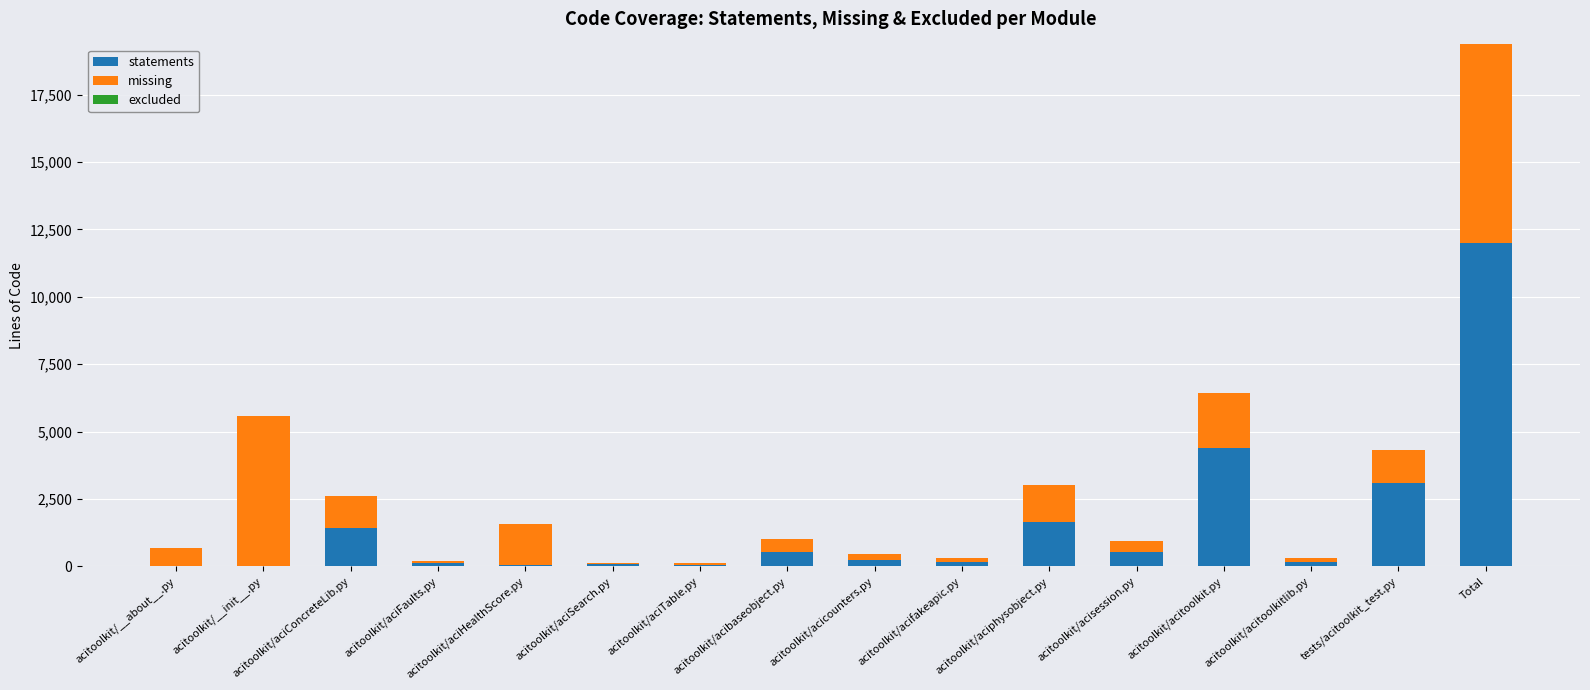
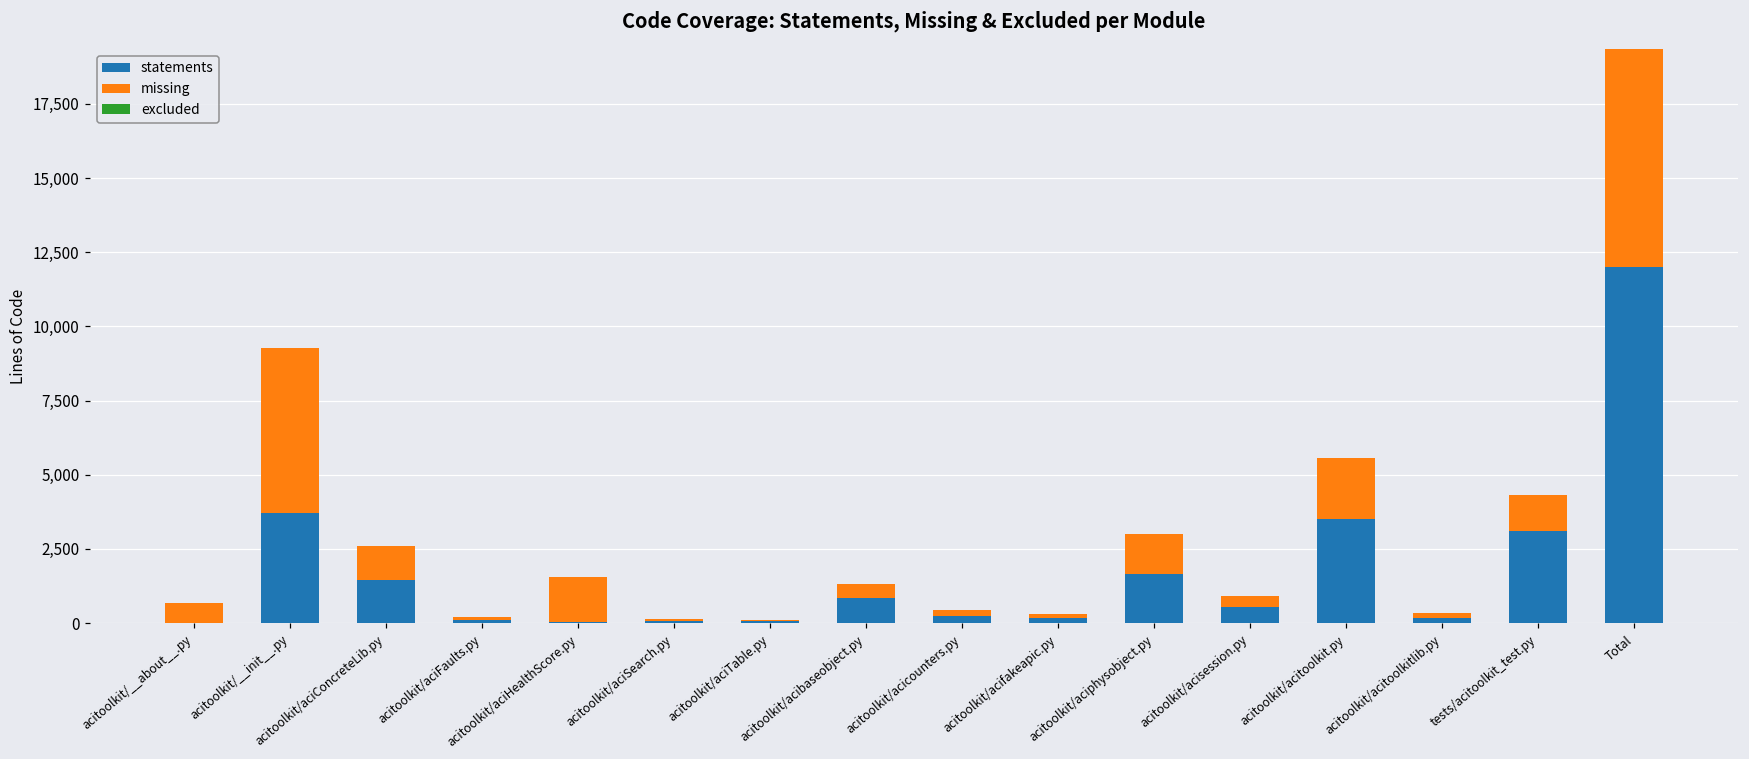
statements, acitoolkit/__init__.py: 0 -> 3,700
statements, acitoolkit/acibaseobject.py: 500 -> 900
statements, acitoolkit/acitoolkit.py: 4,400 -> 3,500
